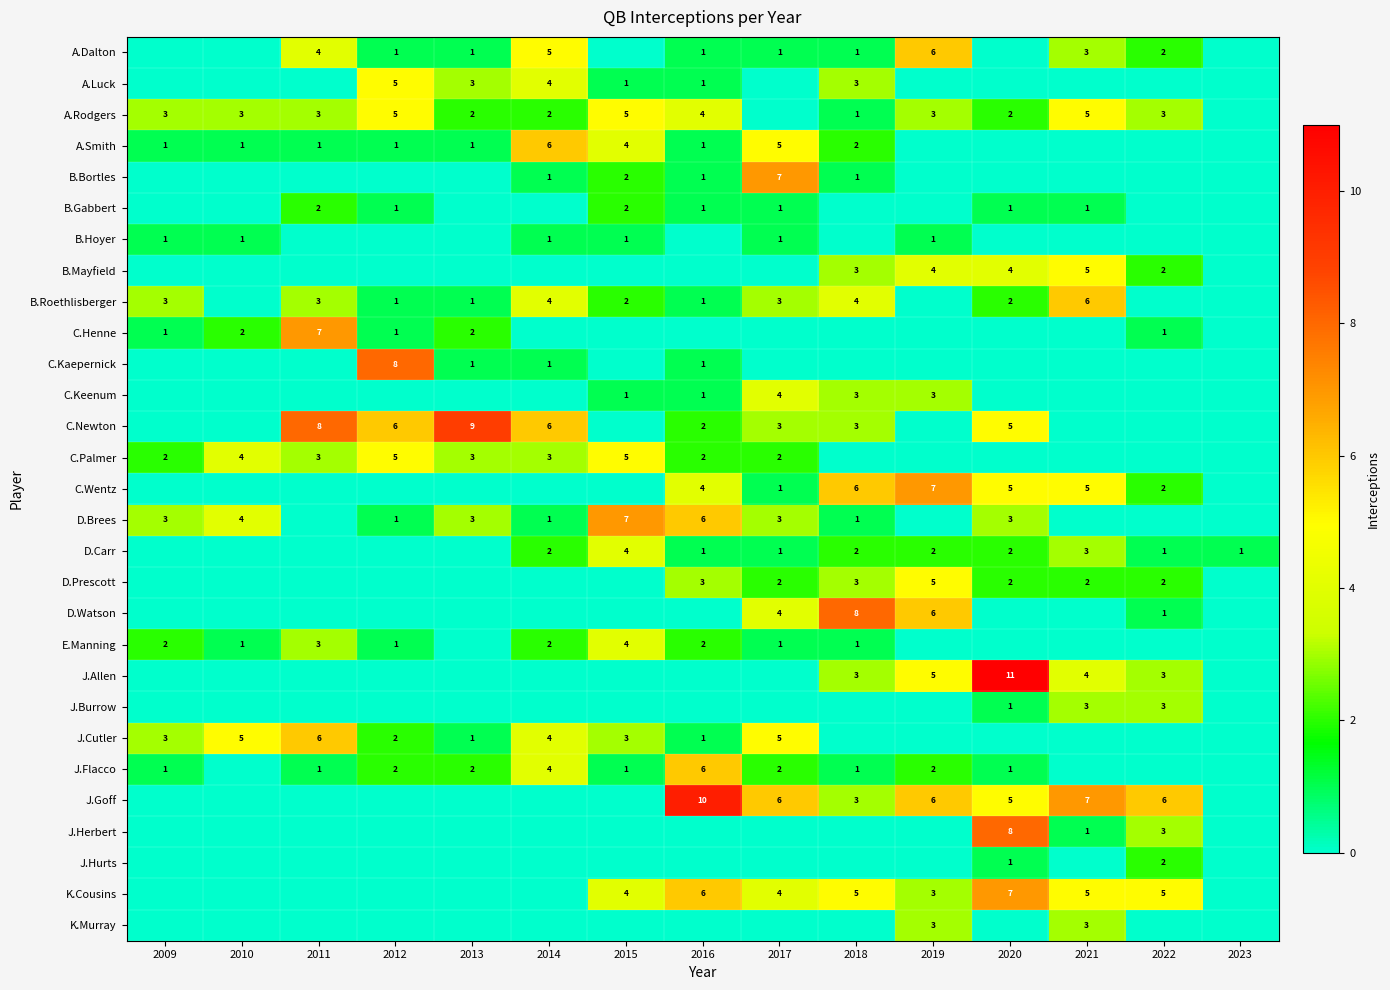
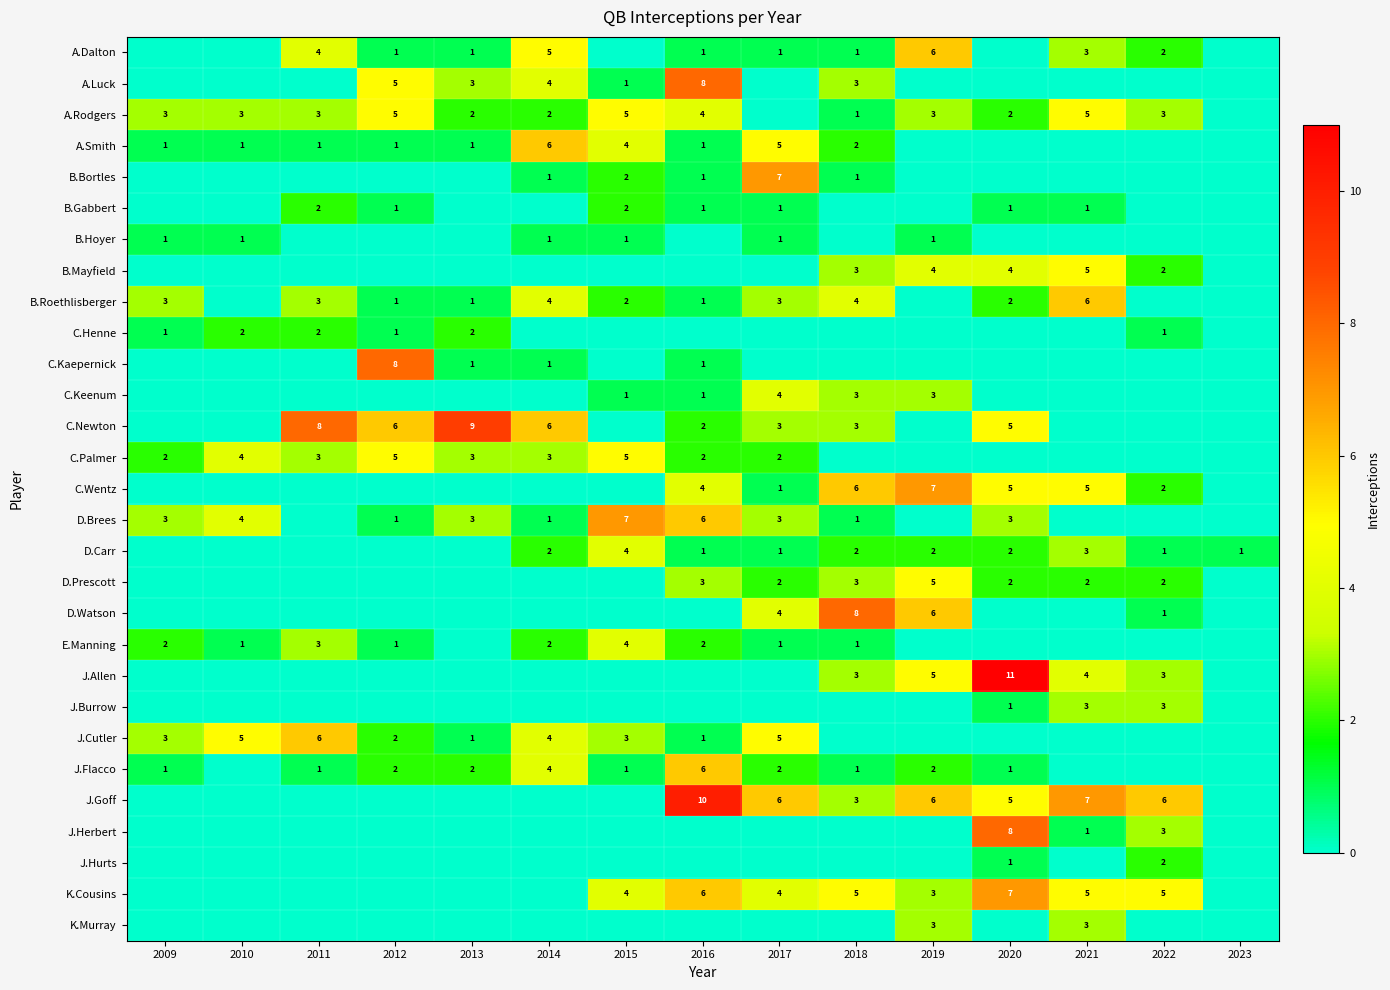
A.Luck, 2016: 1 -> 8
C.Henne, 2011: 7 -> 2
